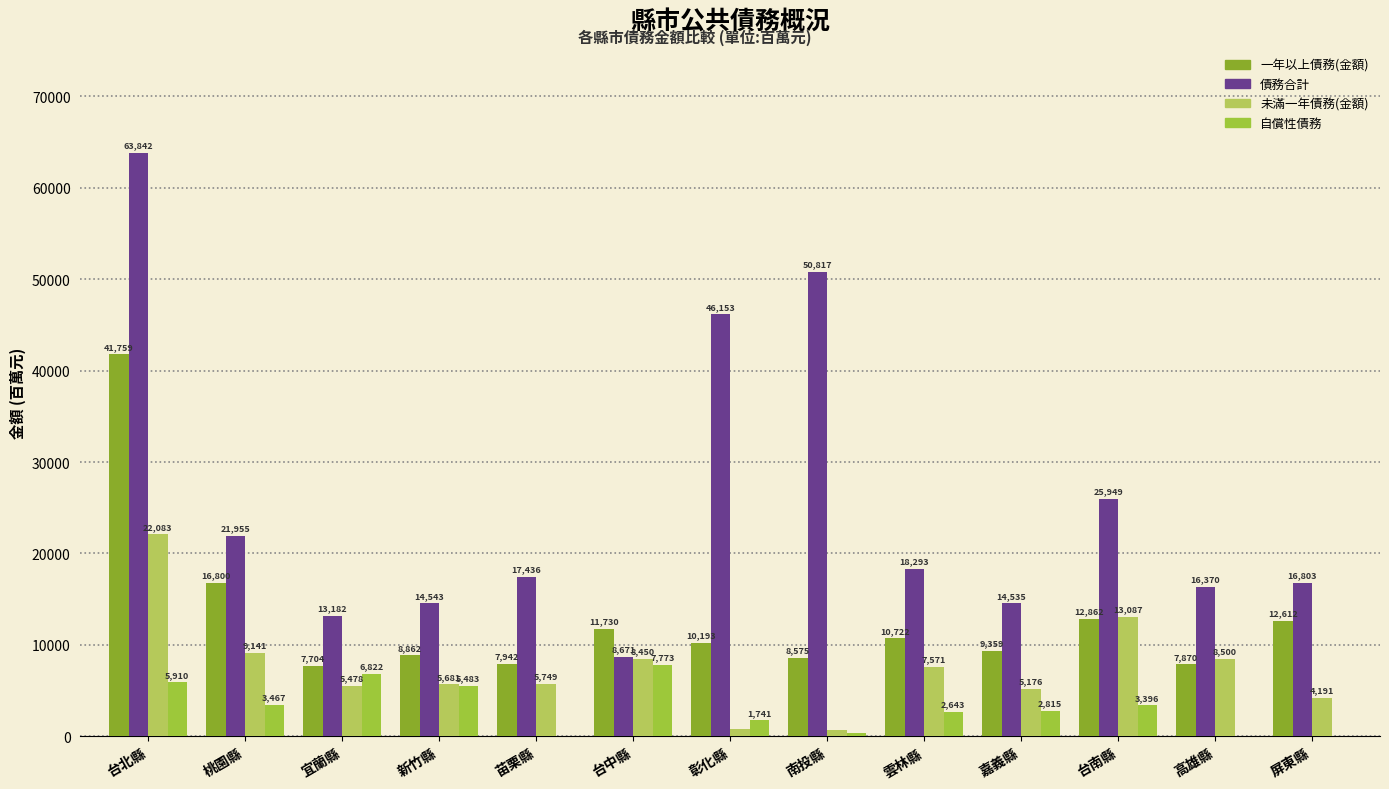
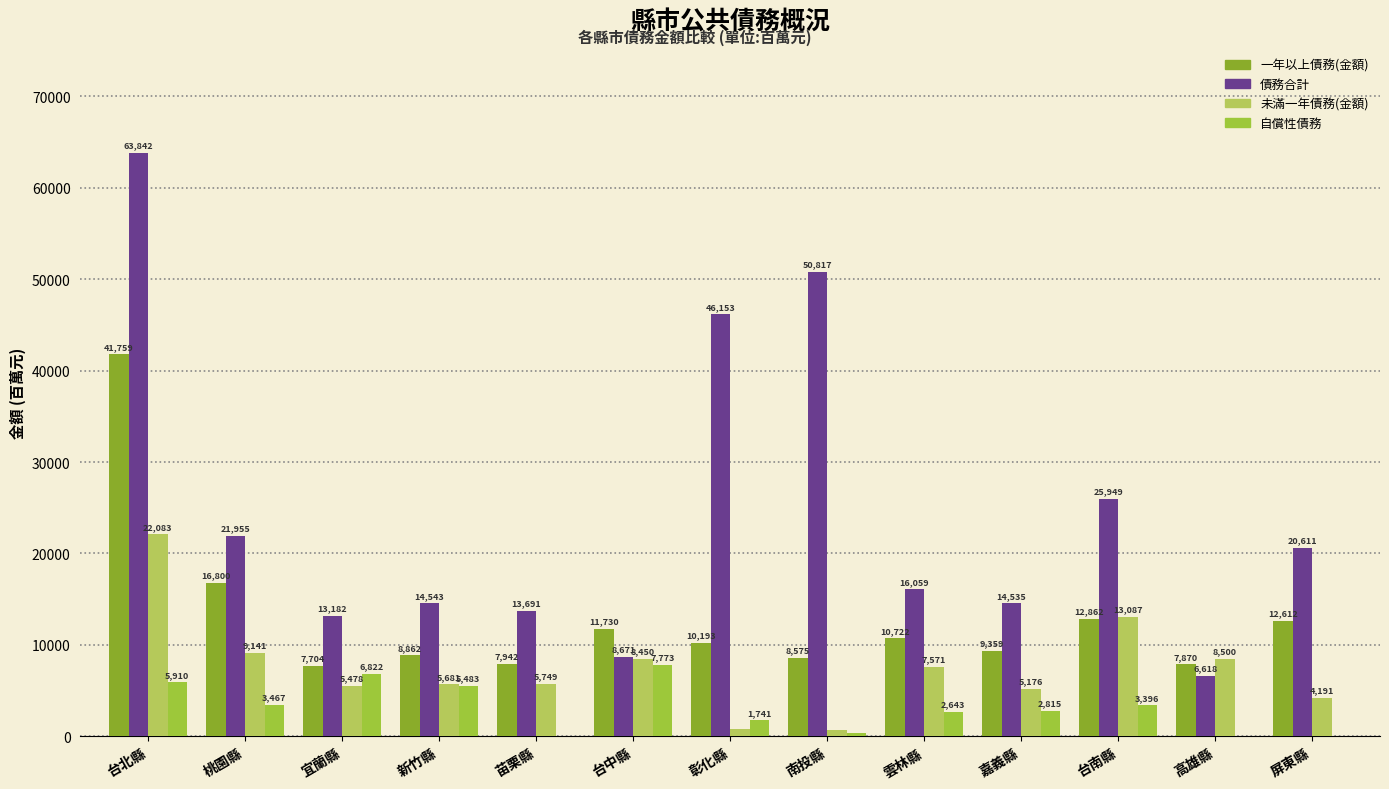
債務合計, 苗栗縣: 17,436 -> 13,691
債務合計, 雲林縣: 18,293 -> 16,059
債務合計, 高雄縣: 16,370 -> 6,618
債務合計, 屏東縣: 16,803 -> 20,611
